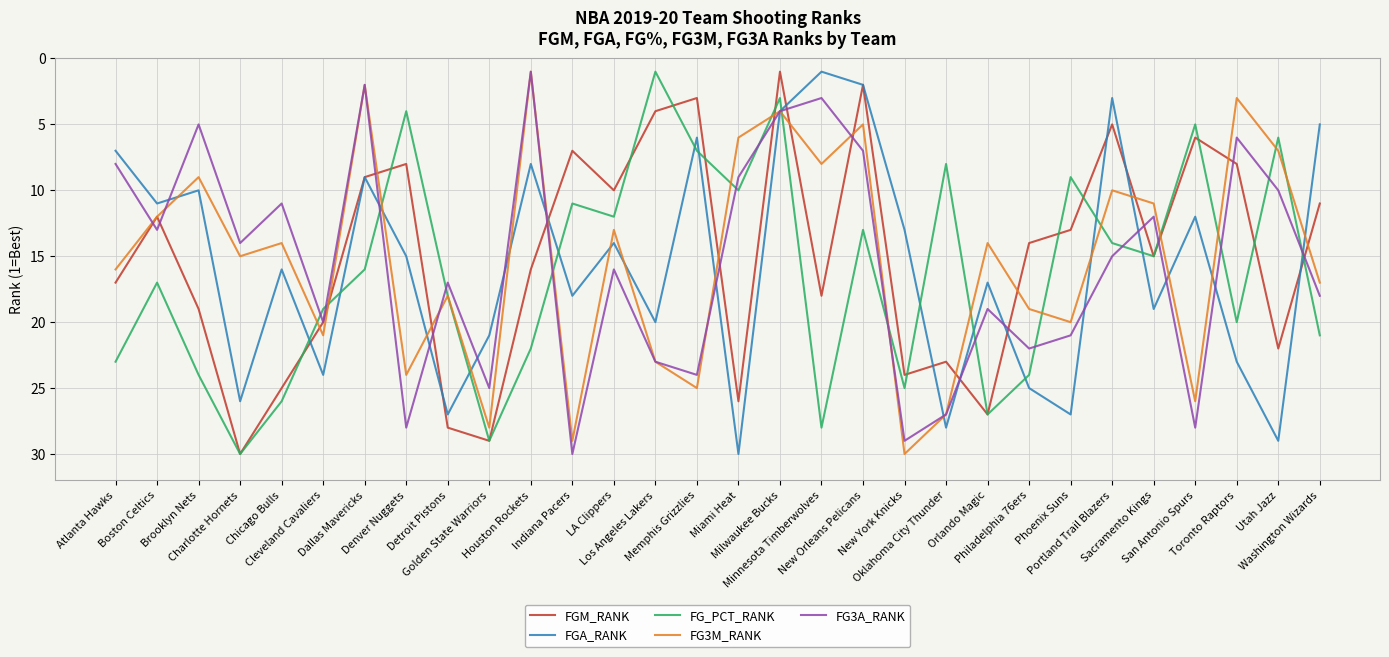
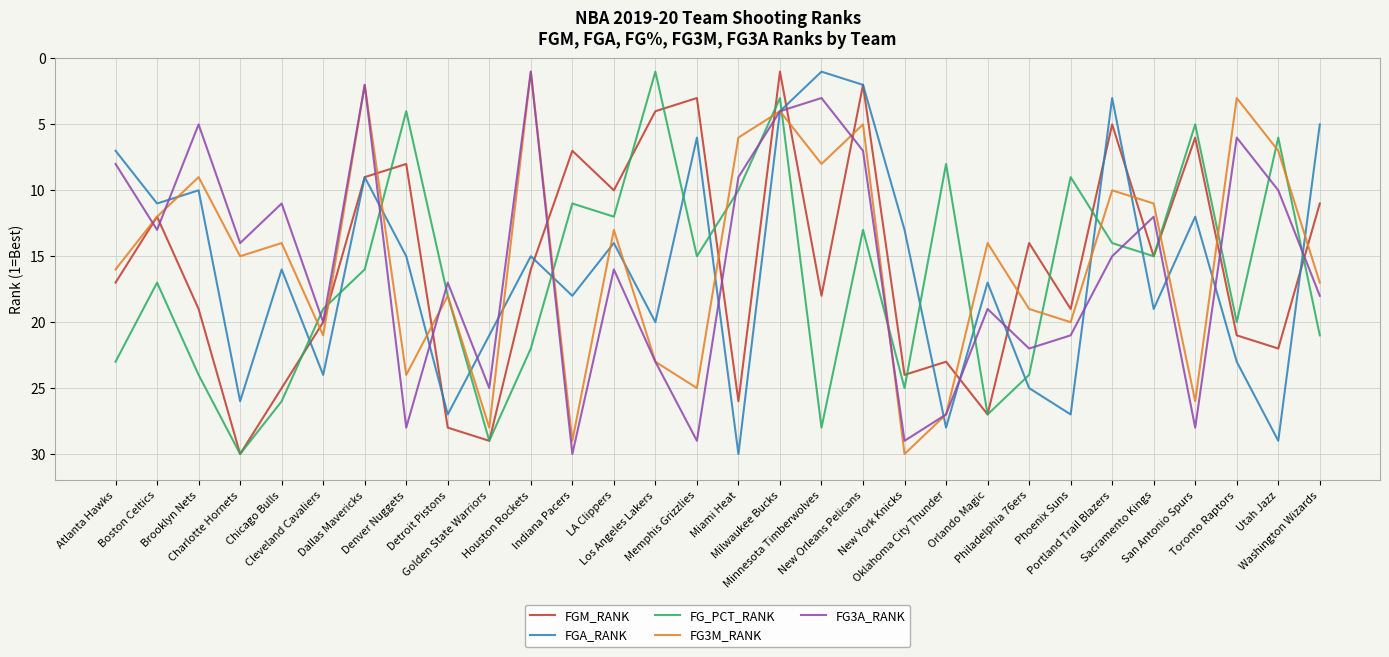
FGA_RANK, Houston Rockets: 8 -> 15
FG_PCT_RANK, Memphis Grizzlies: 7 -> 15
FG3A_RANK, Memphis Grizzlies: 24 -> 29
FGM_RANK, Phoenix Suns: 13 -> 19
FGM_RANK, Toronto Raptors: 8 -> 21
